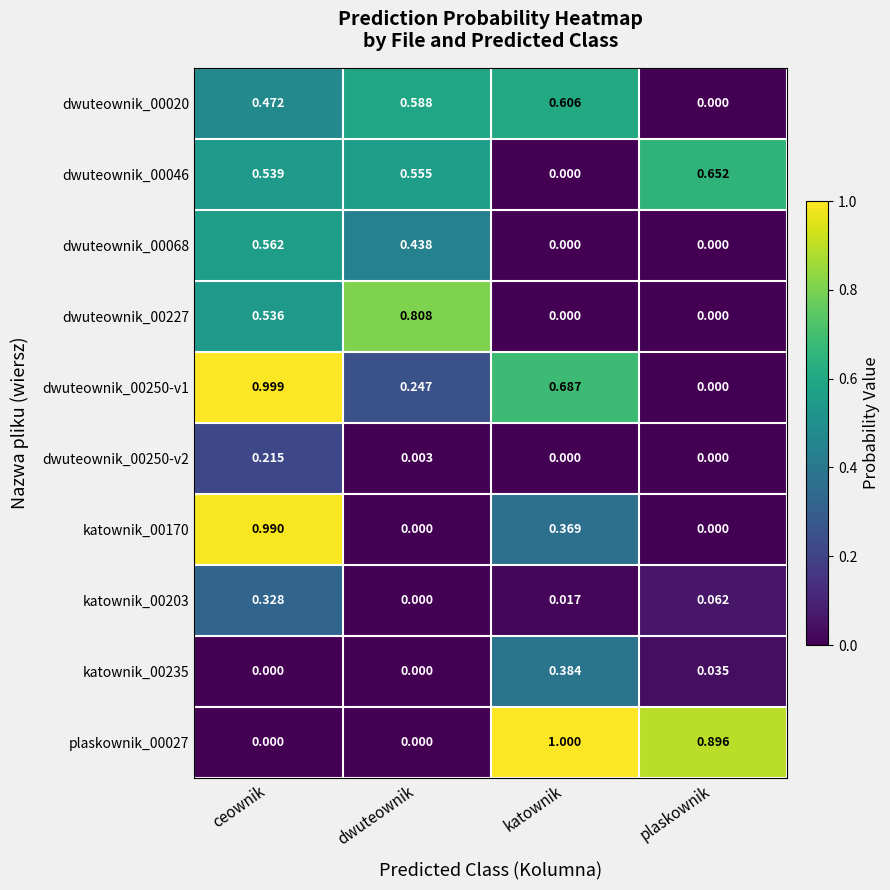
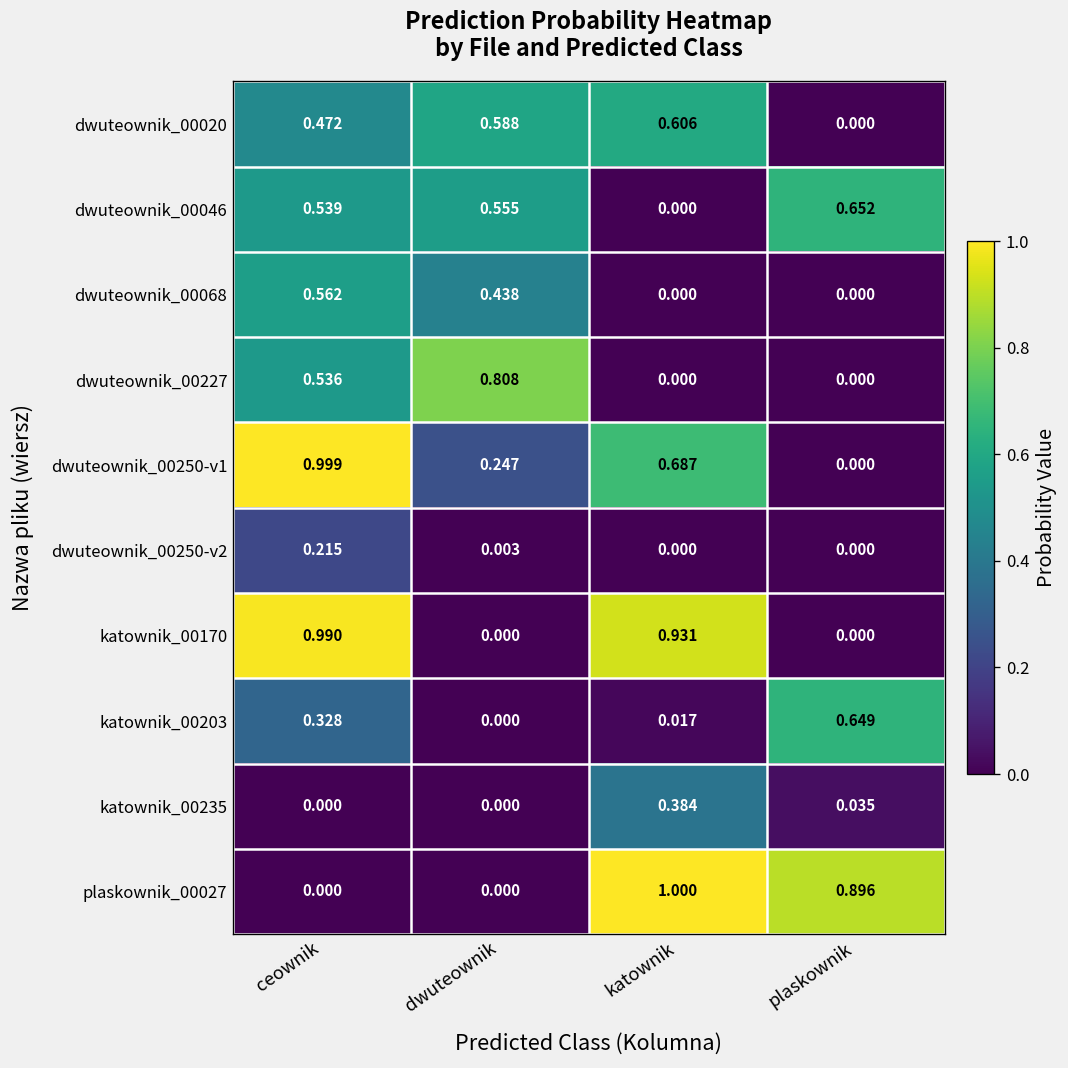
katownik_00170, katownik: 0.369 -> 0.931
katownik_00203, plaskownik: 0.062 -> 0.649
